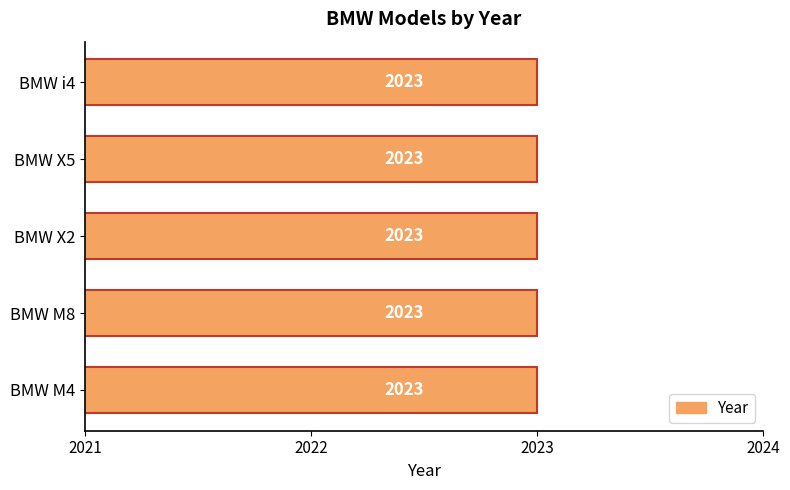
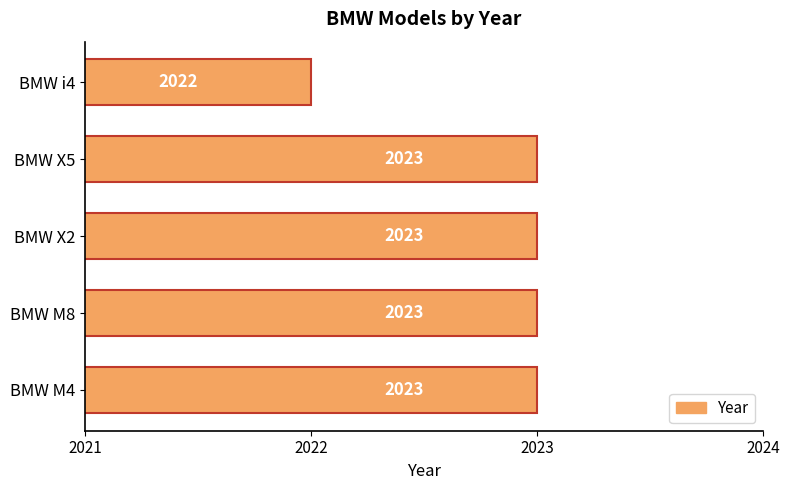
BMW i4: 2023 -> 2022
